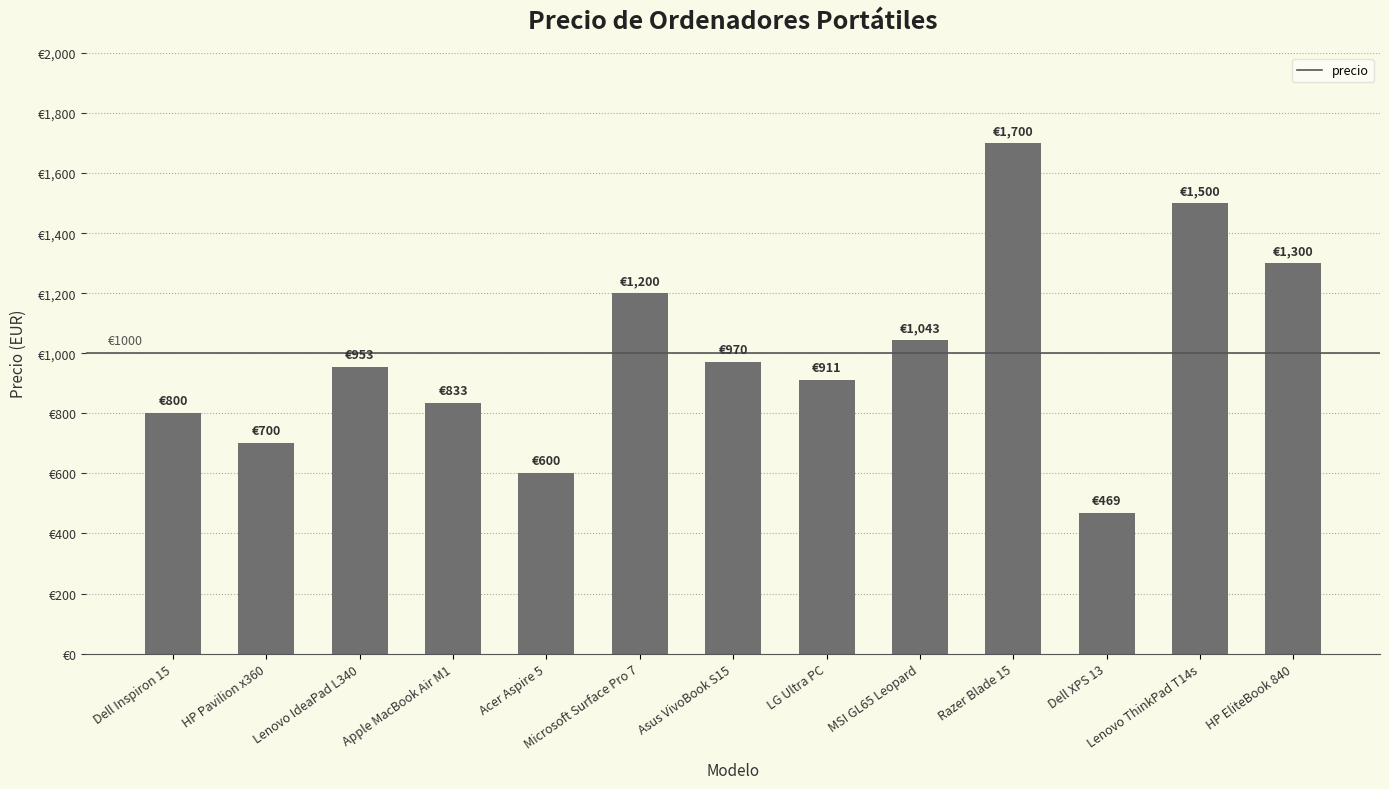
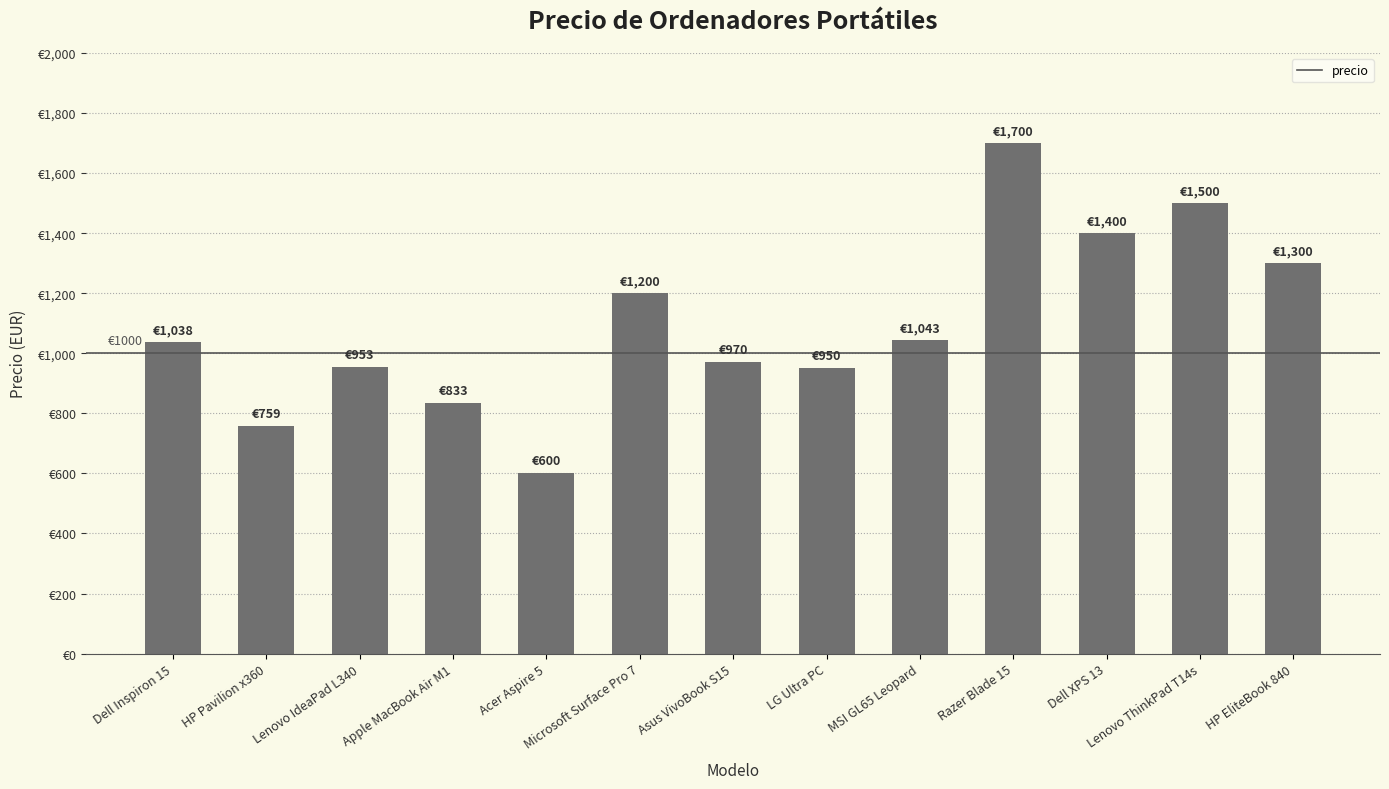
Dell Inspiron 15: €800 -> €1,038
HP Pavilion x360: €700 -> €759
LG Ultra PC: €911 -> €950
Dell XPS 13: €469 -> €1,400
